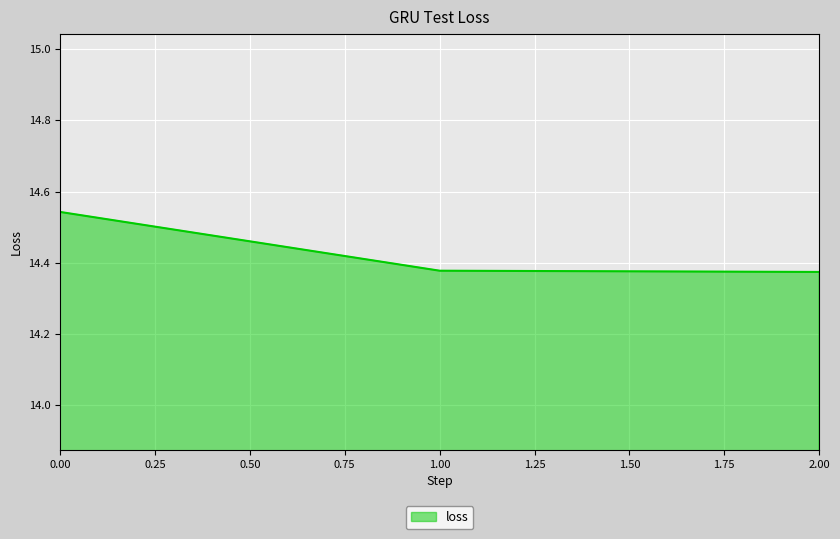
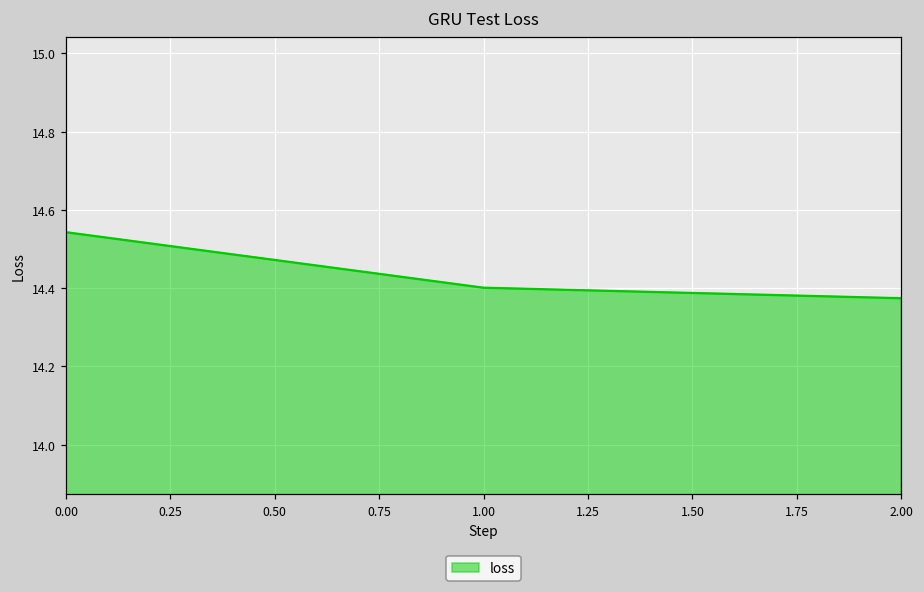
1.00: 14.38 -> 14.40
